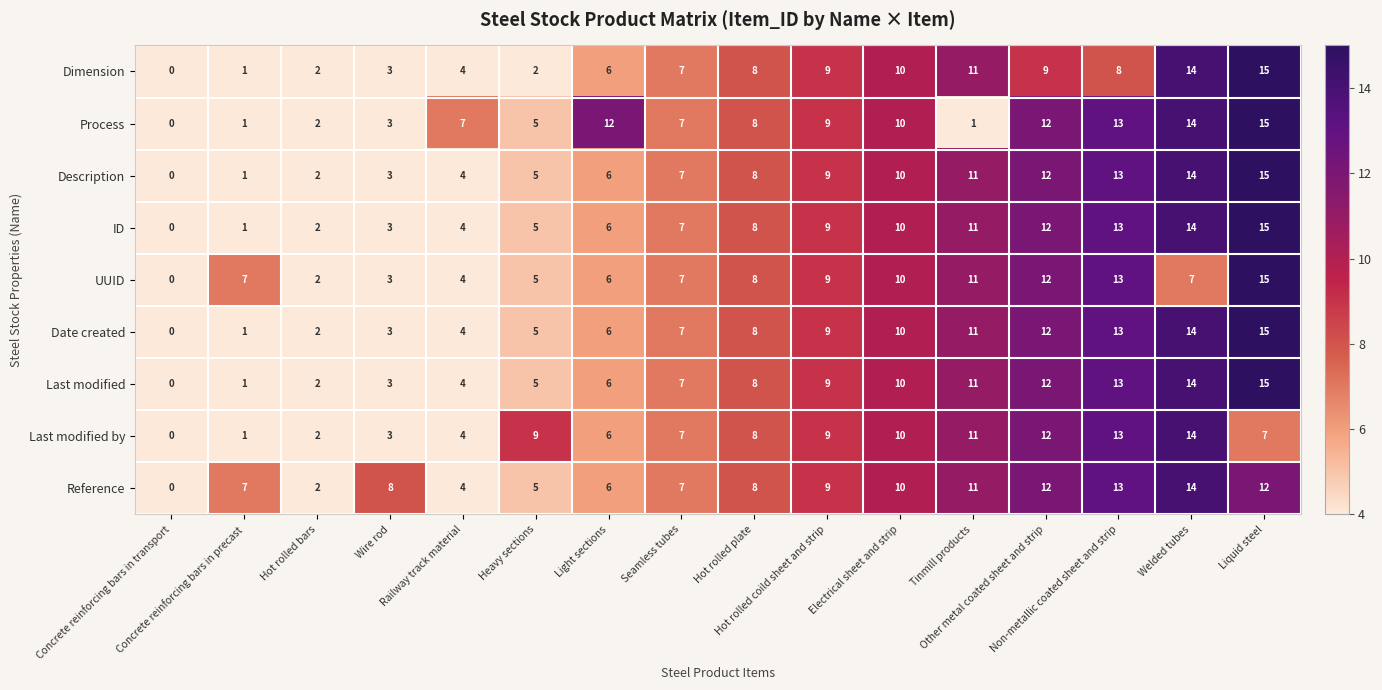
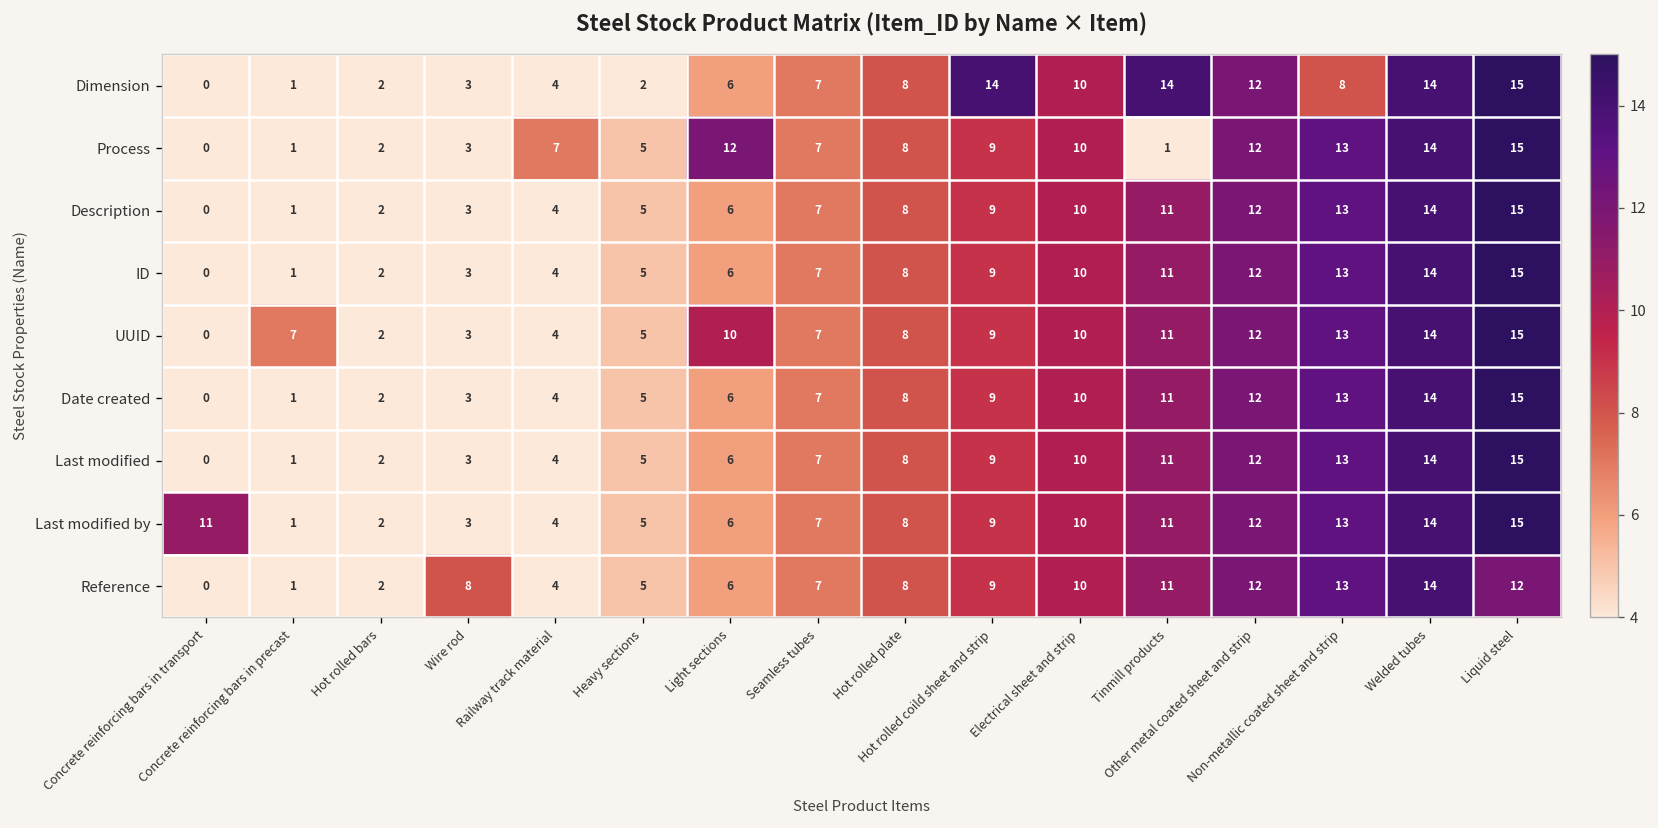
Dimension, Hot rolled coild sheet and strip: 9 -> 14
Dimension, Tinmill products: 11 -> 14
Dimension, Other metal coated sheet and strip: 9 -> 12
UUID, Light sections: 6 -> 10
UUID, Welded tubes: 7 -> 14
Last modified by, Concrete reinforcing bars in transport: 0 -> 11
Last modified by, Heavy sections: 9 -> 5
Last modified by, Liquid steel: 7 -> 15
Reference, Concrete reinforcing bars in precast: 7 -> 1
